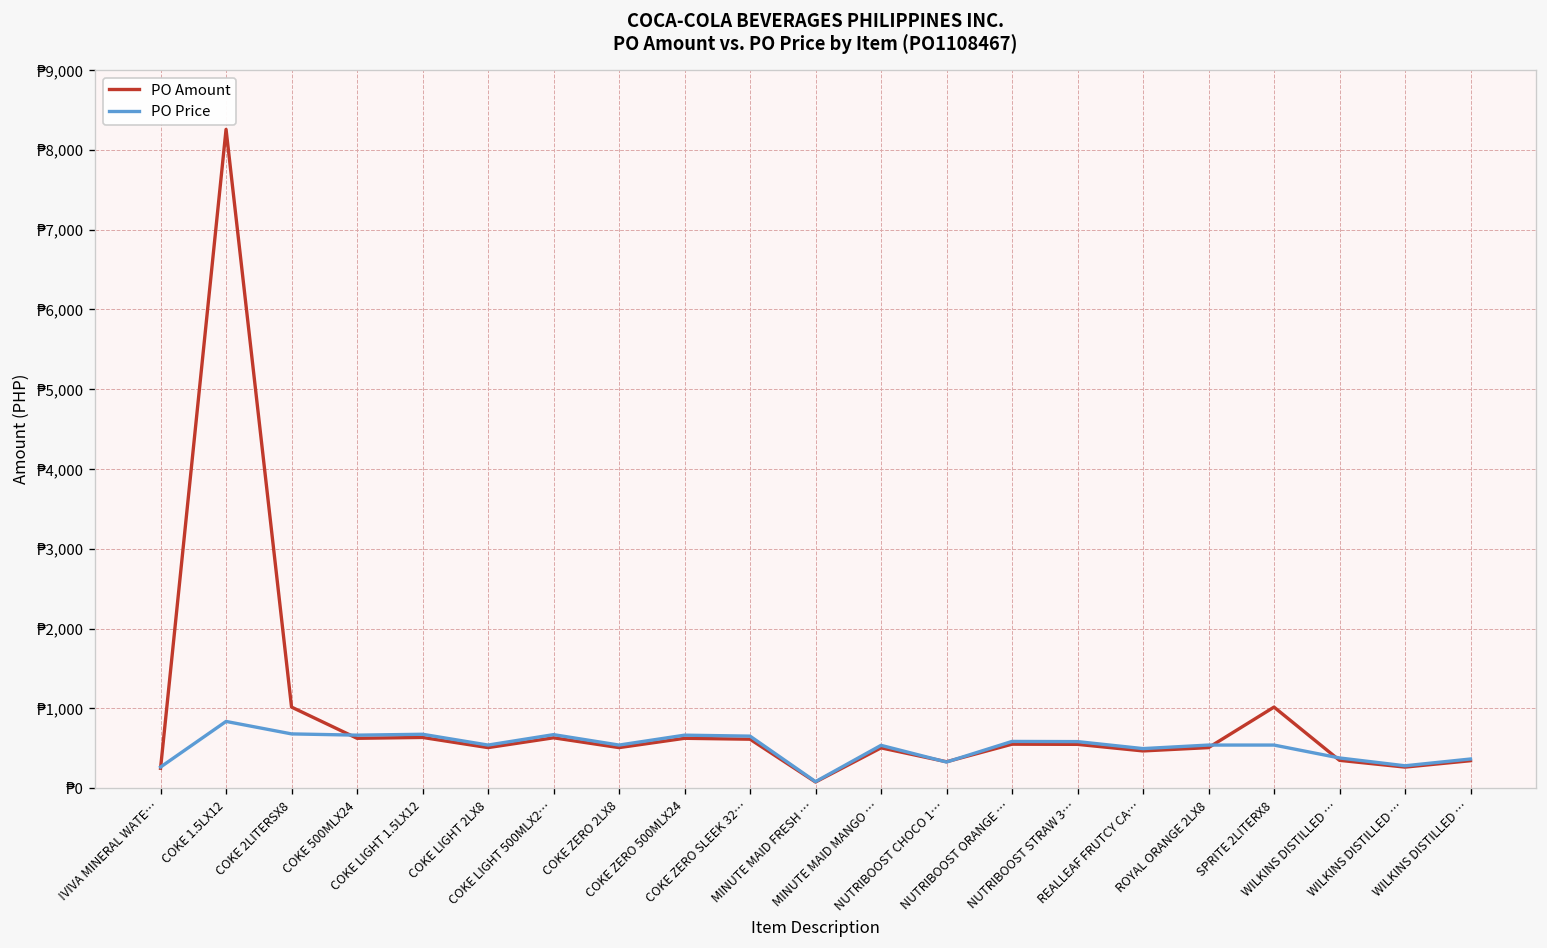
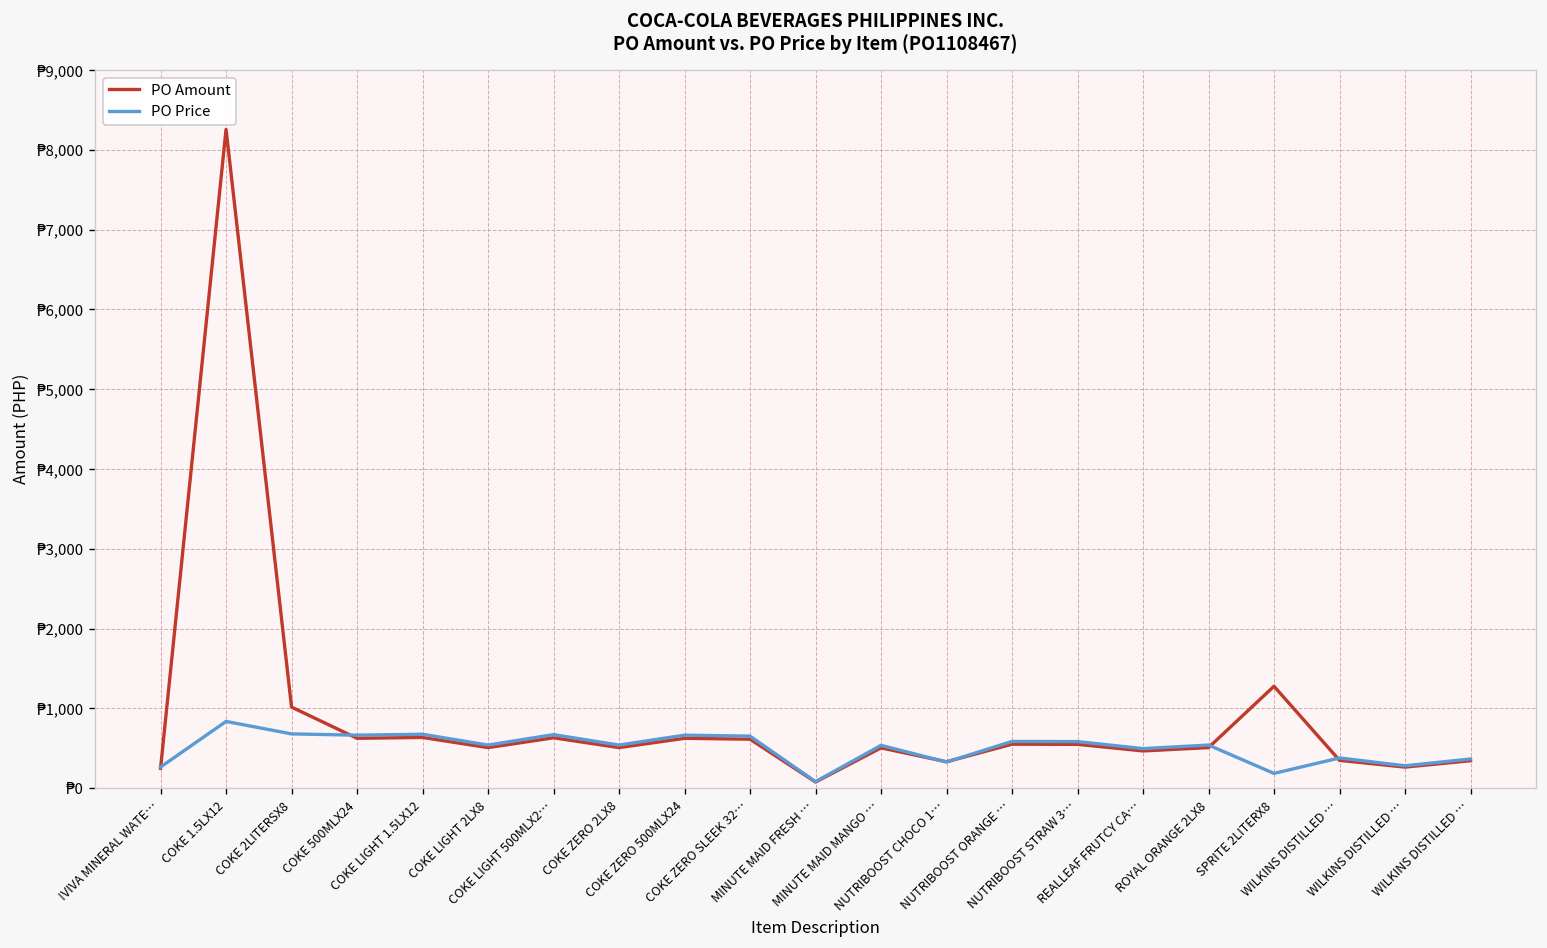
PO Amount, SPRITE 2LITERX8: ₱1,000 -> ₱1,300
PO Price, SPRITE 2LITERX8: ₱500 -> ₱200
